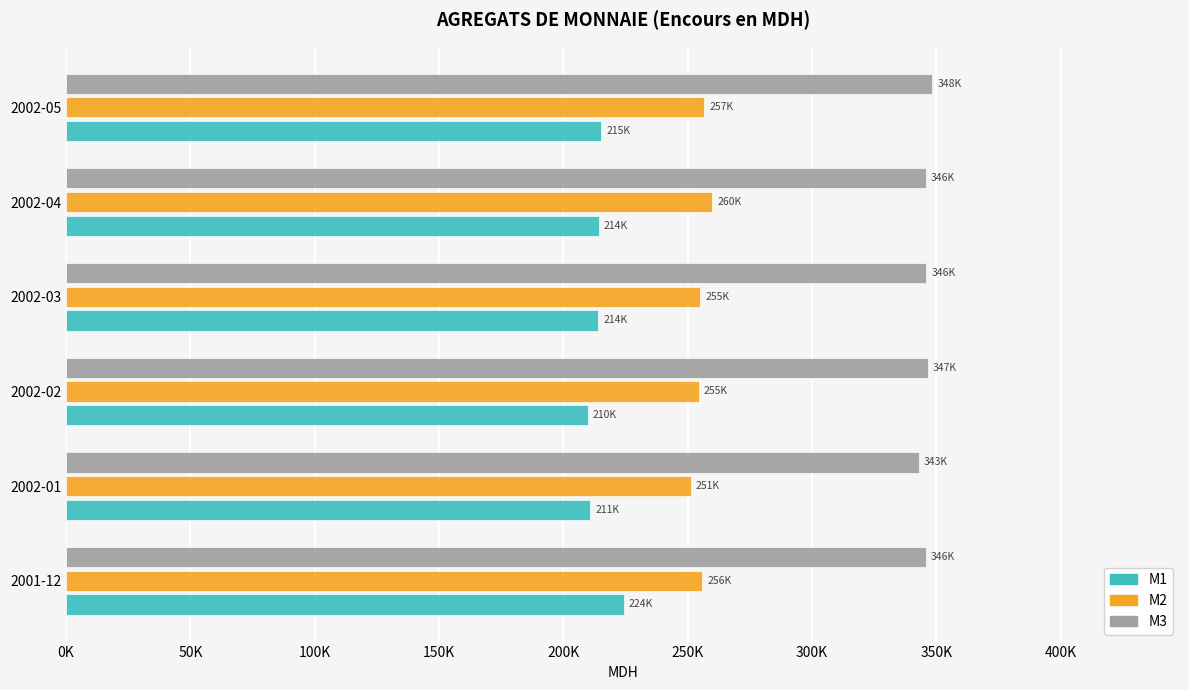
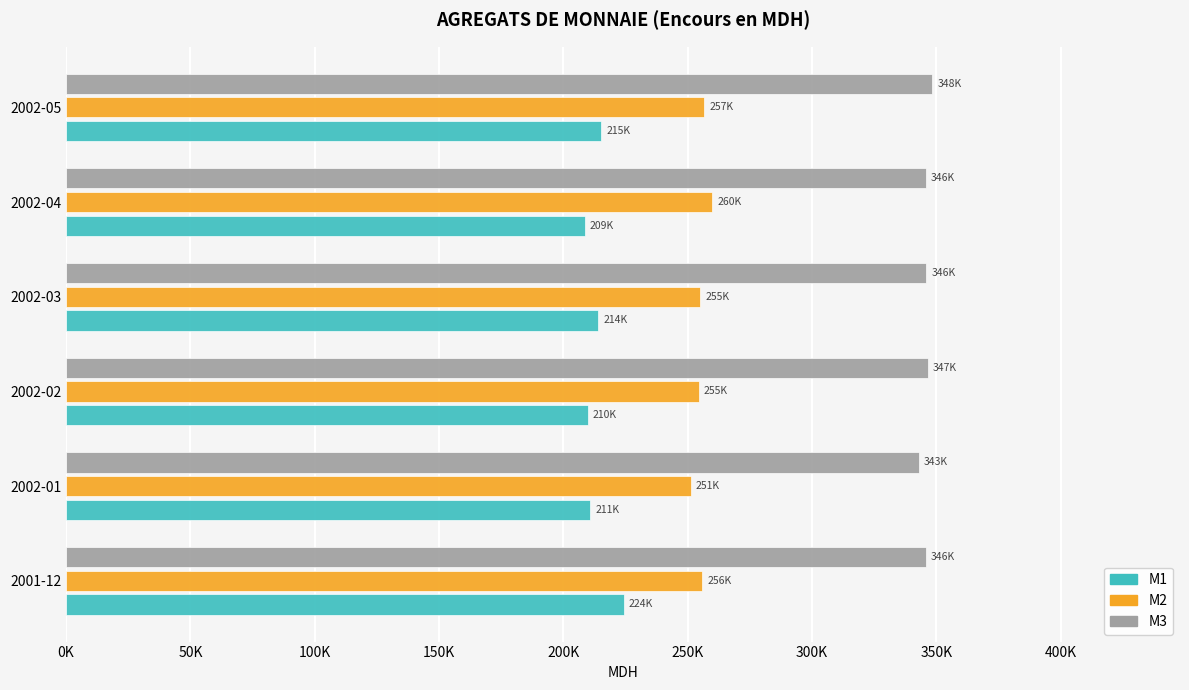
M1, 2002-04: 214K -> 209K
